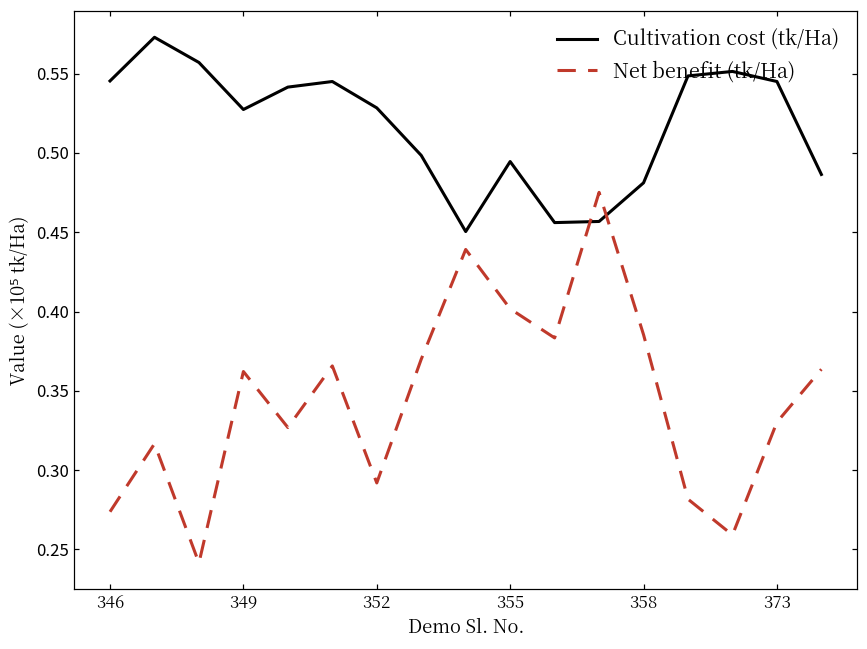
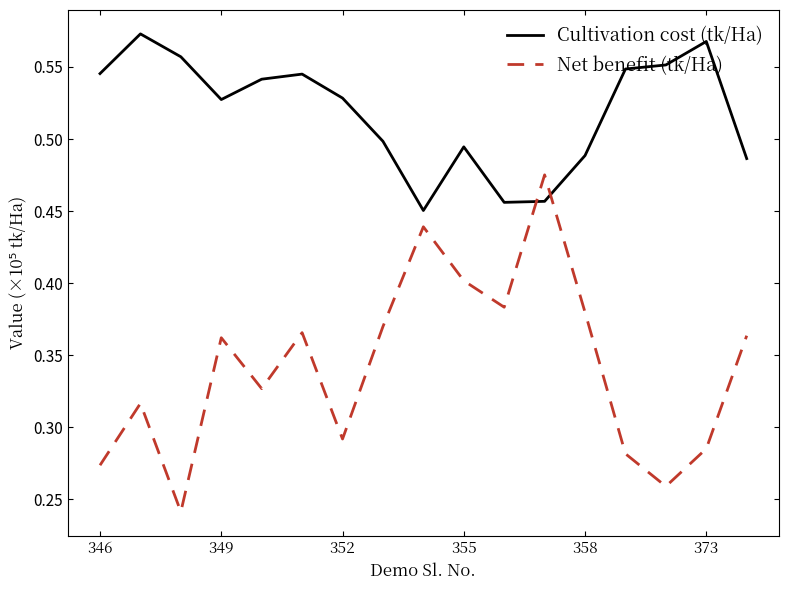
Cultivation cost (tk/Ha), 358: 0.481 -> 0.489
Net benefit (tk/Ha), 358: 0.385 -> 0.380
Cultivation cost (tk/Ha), 373: 0.545 -> 0.568
Net benefit (tk/Ha), 373: 0.330 -> 0.285
